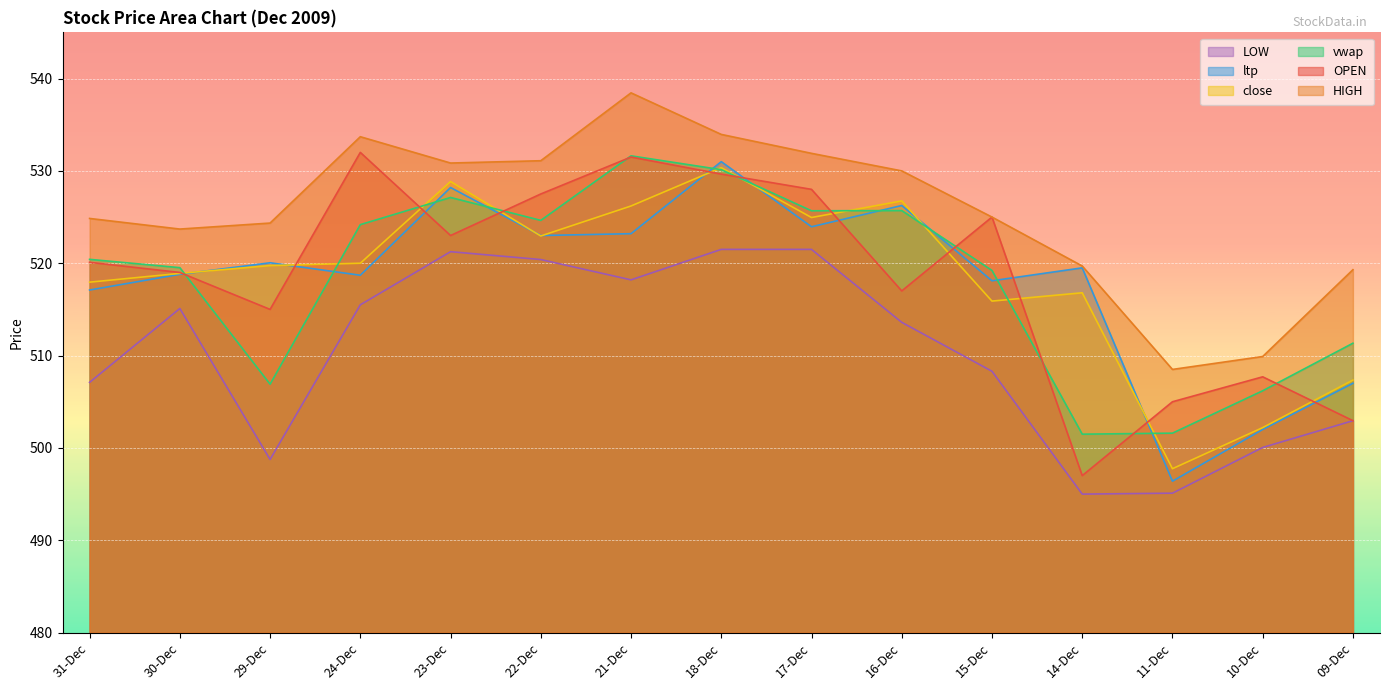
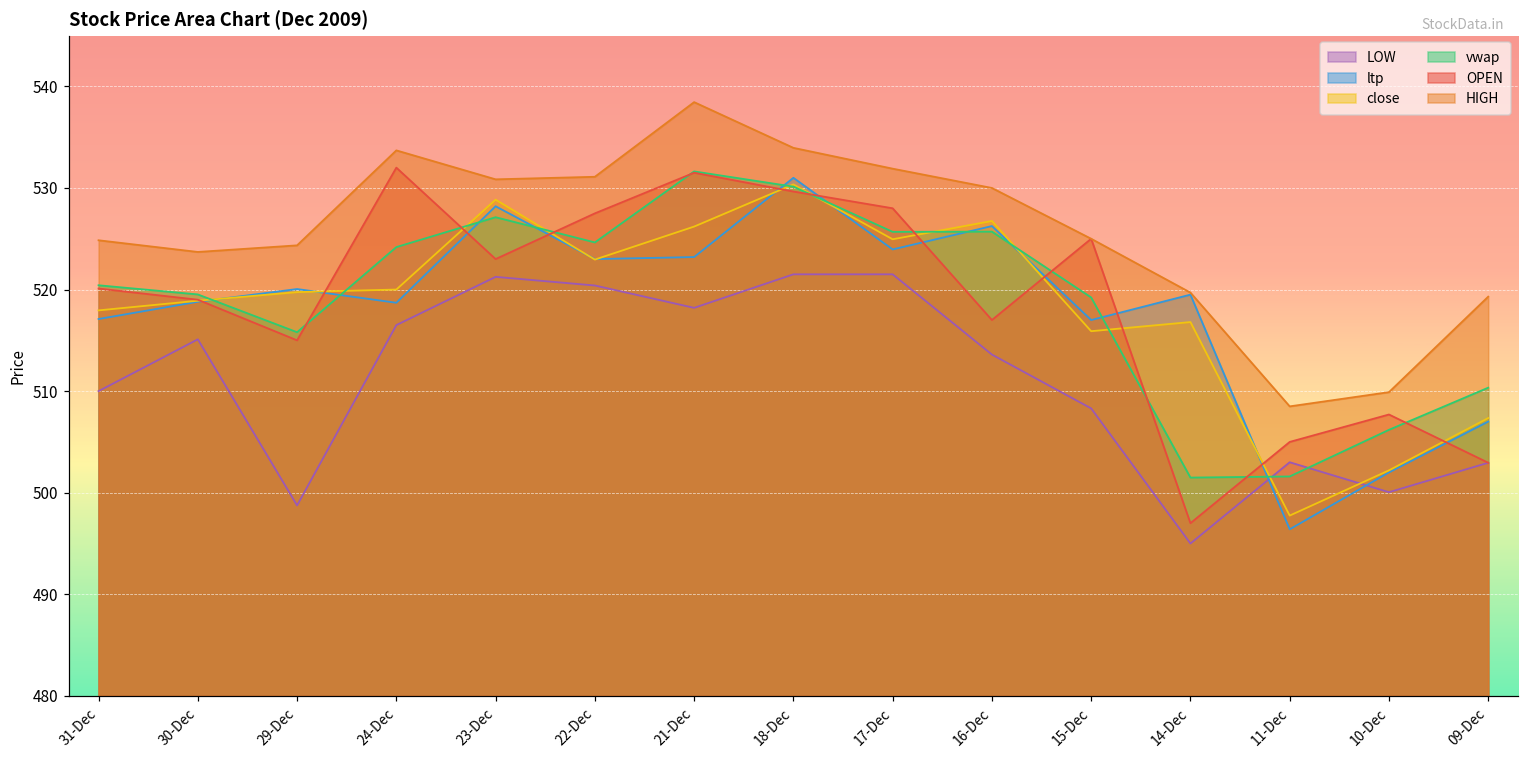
LOW, 31-Dec: 507 -> 510
vwap, 29-Dec: 507 -> 516
LOW, 24-Dec: 516 -> 517
ltp, 15-Dec: 518 -> 517
LOW, 11-Dec: 495 -> 503
vwap, 09-Dec: 511 -> 510
